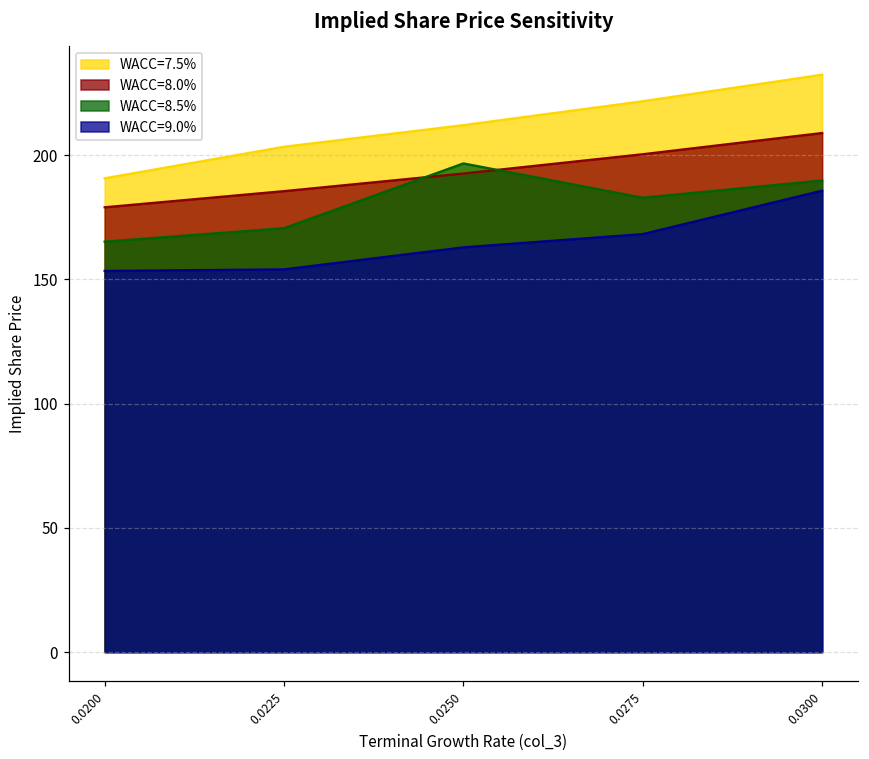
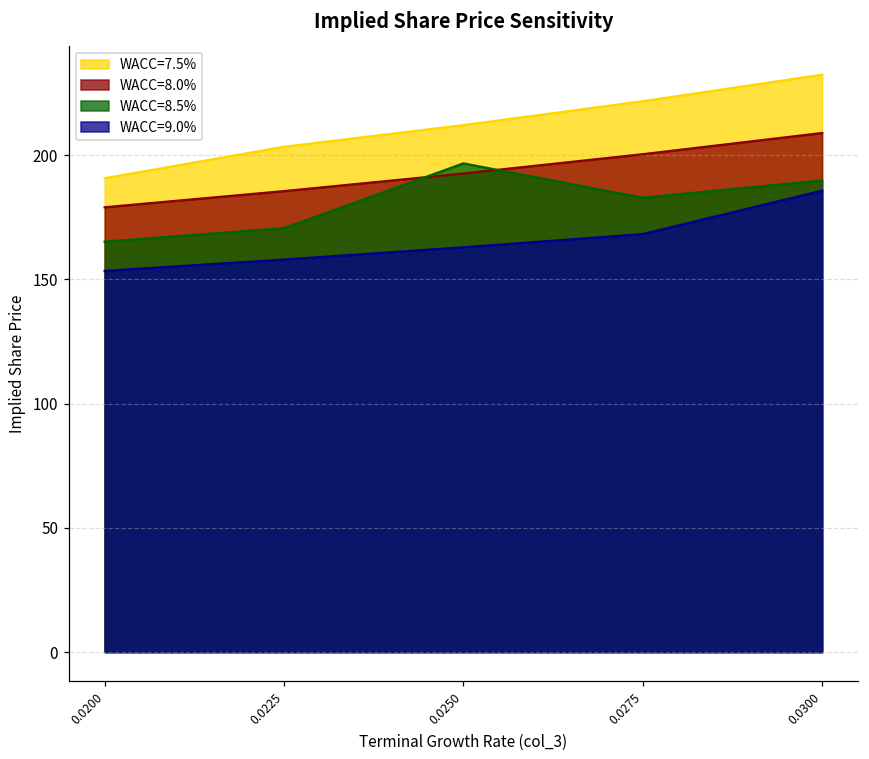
WACC=9.0%, 0.0225: 154 -> 158
